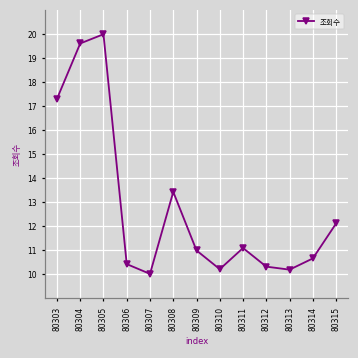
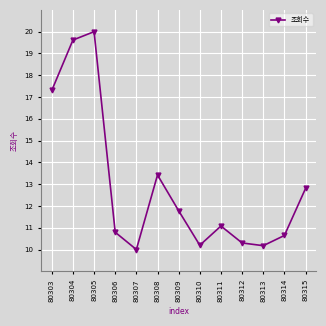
80306: 10.4 -> 10.8
80309: 11.0 -> 11.8
80315: 12.1 -> 12.8
